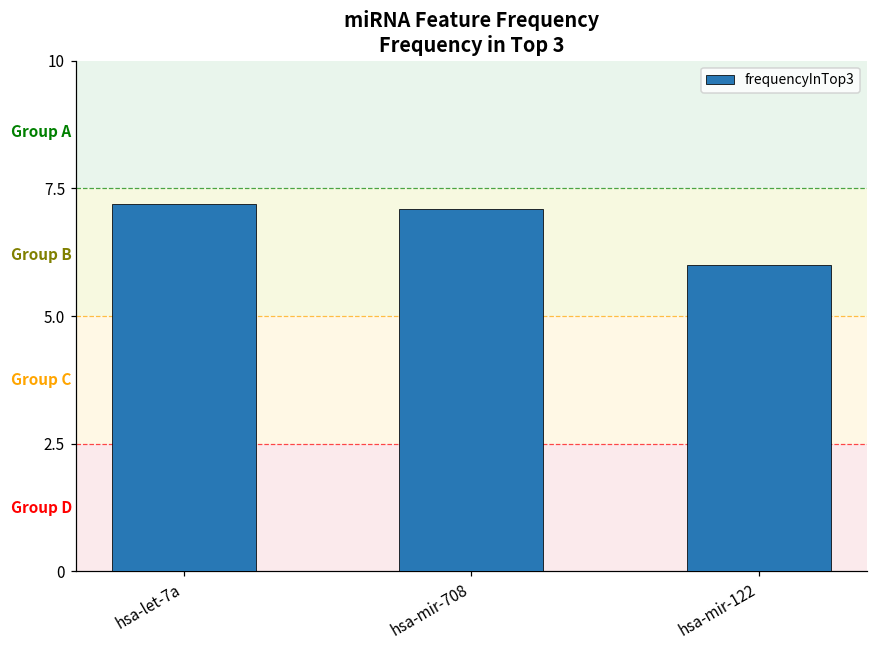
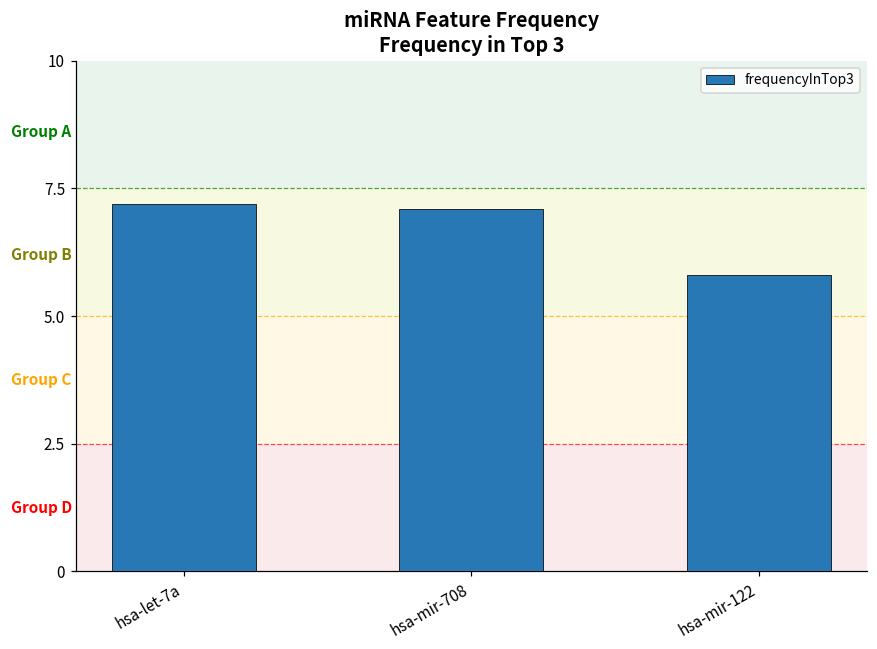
hsa-mir-122: 6.0 -> 5.8
